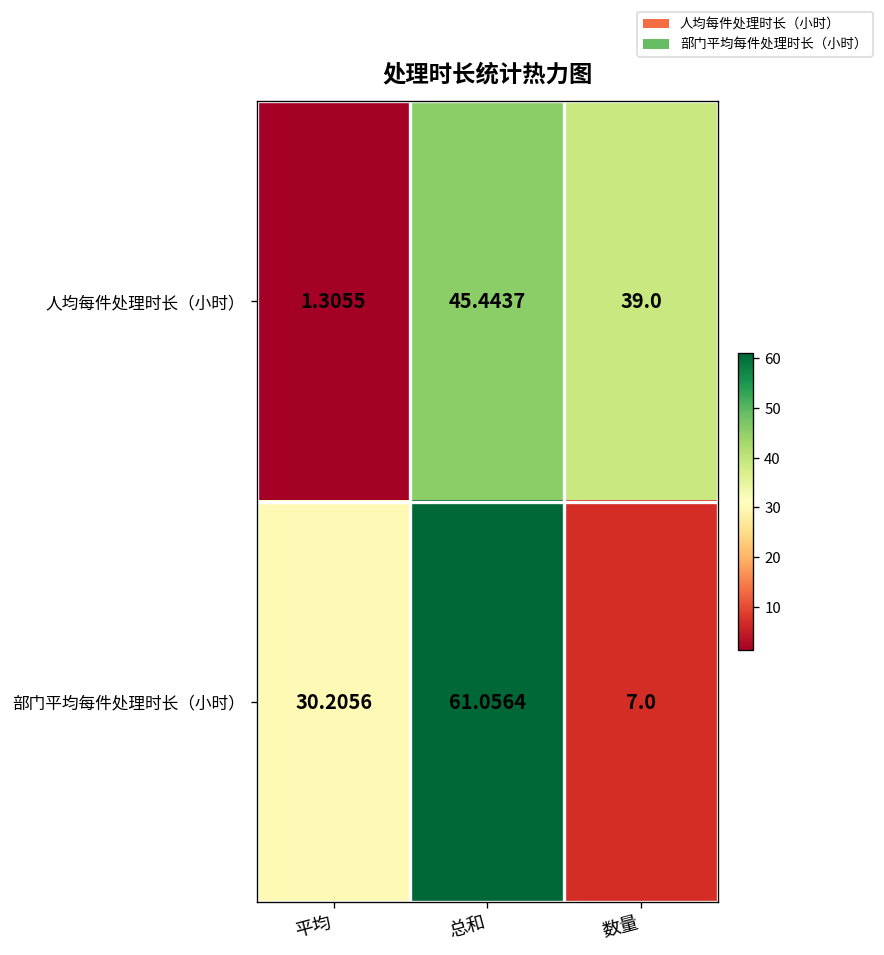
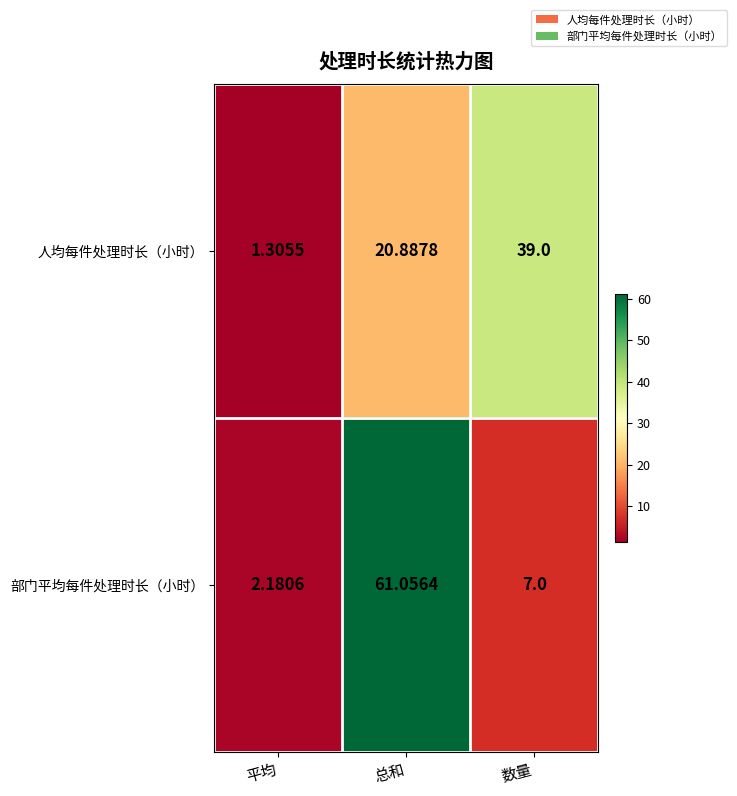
人均每件处理时长（小时）, 总和: 45.4437 -> 20.8878
部门平均每件处理时长（小时）, 平均: 30.2056 -> 2.1806
